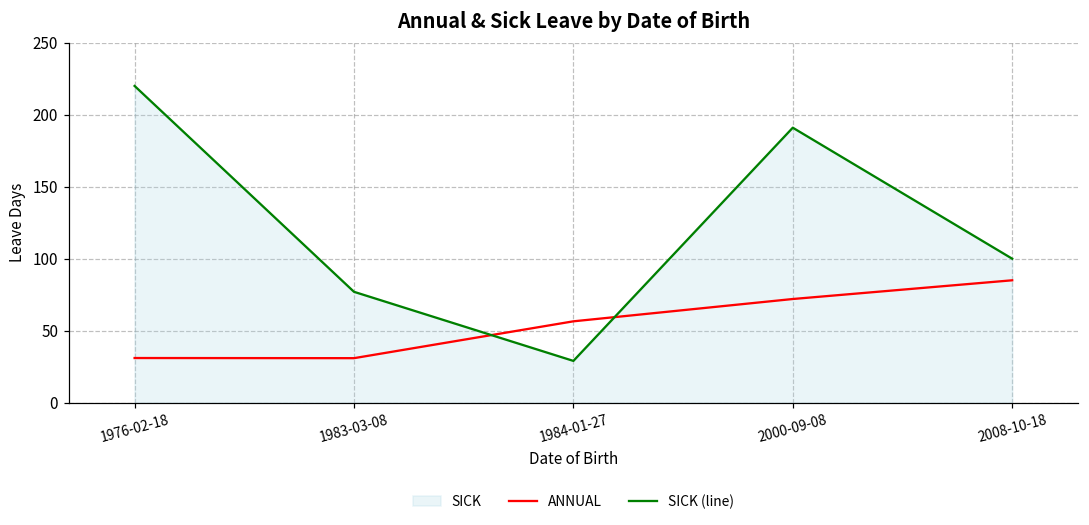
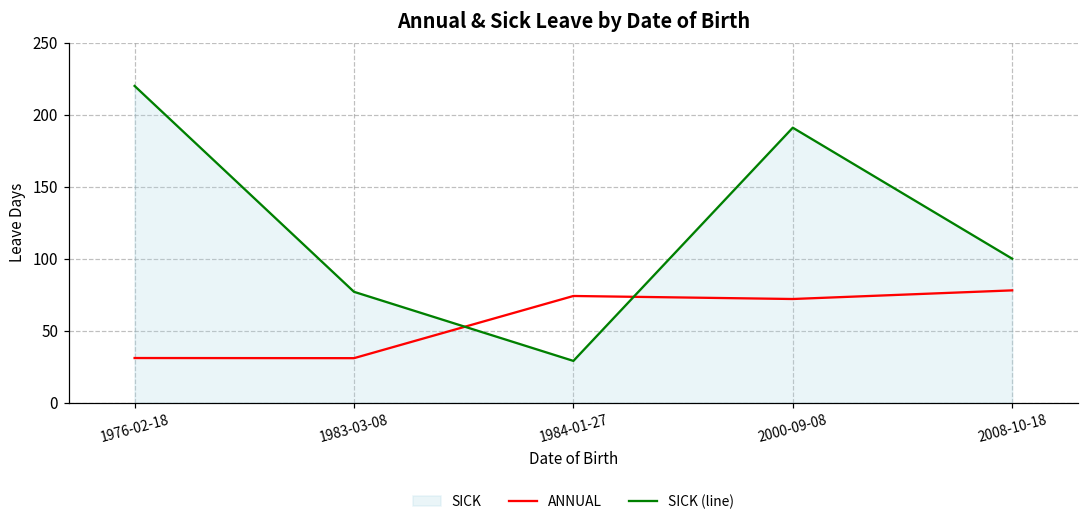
ANNUAL, 1984-01-27: 57 -> 74
ANNUAL, 2008-10-18: 85 -> 78
